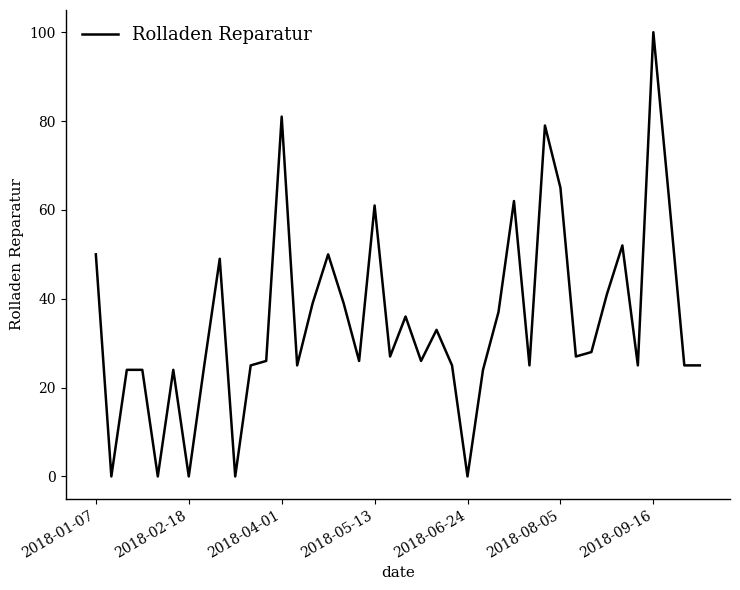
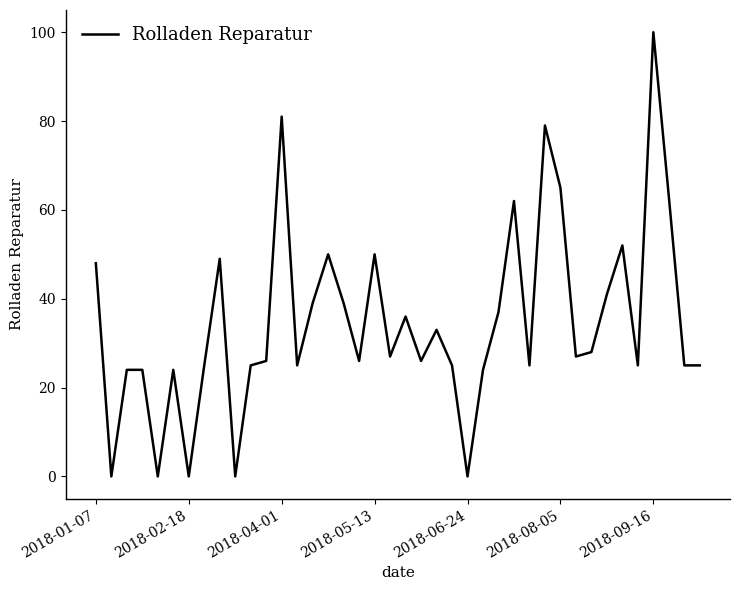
2018-01-07: 50 -> 48
2018-05-13: 61 -> 50
